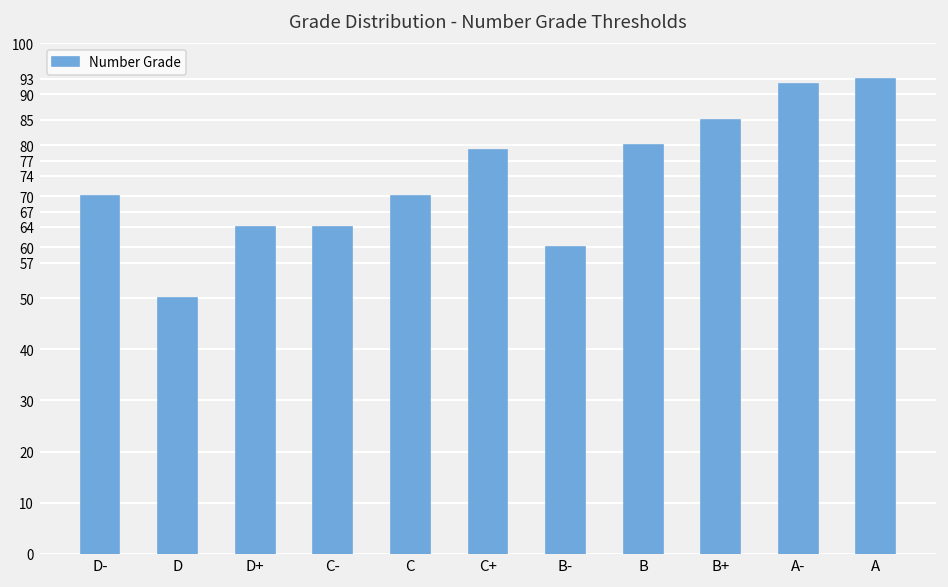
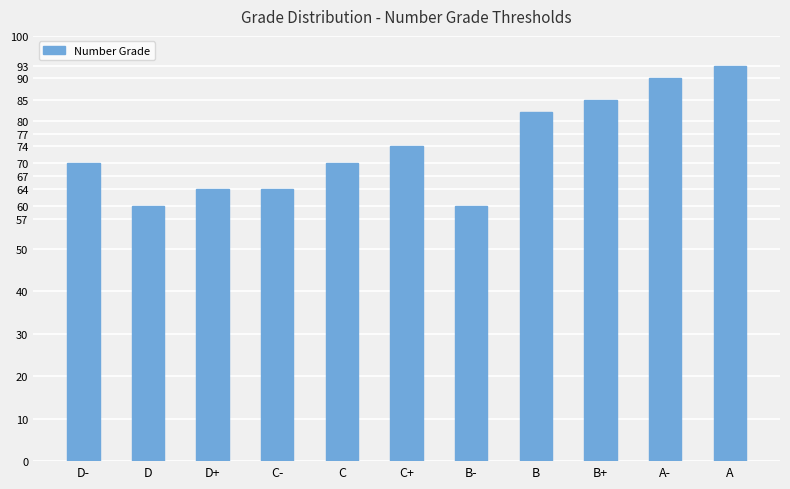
D: 50 -> 60
C+: 79 -> 74
B: 80 -> 82
A-: 92 -> 90
